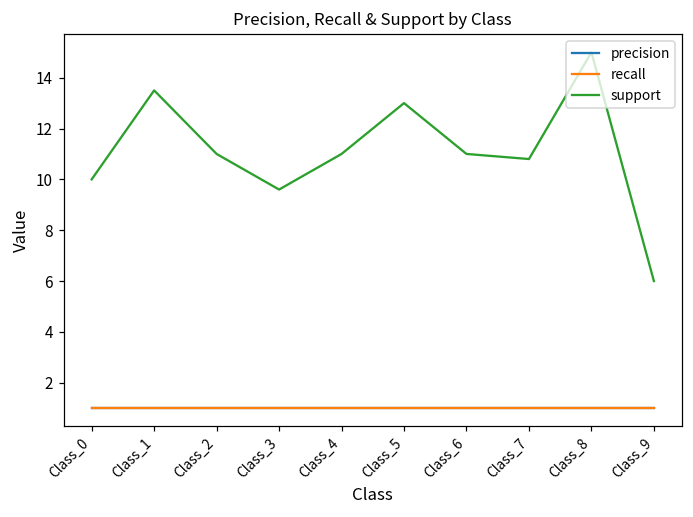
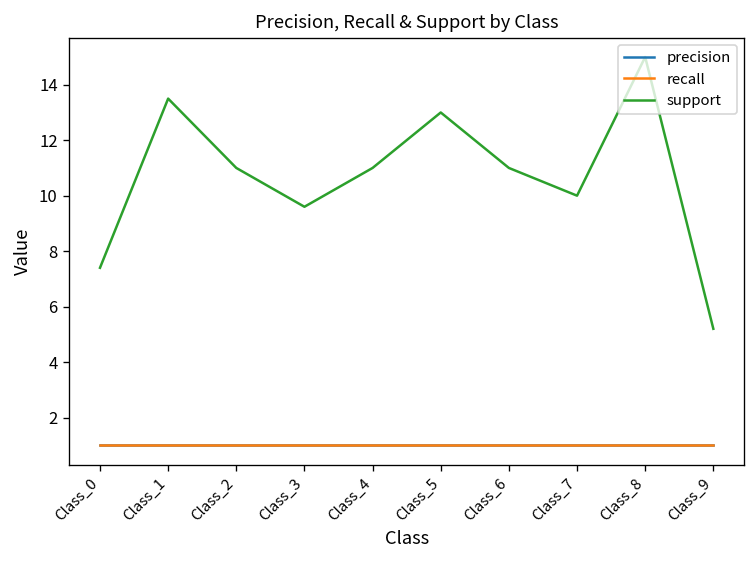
support, Class_0: 10.0 -> 7.4
support, Class_7: 10.8 -> 10.0
support, Class_9: 6.0 -> 5.2
